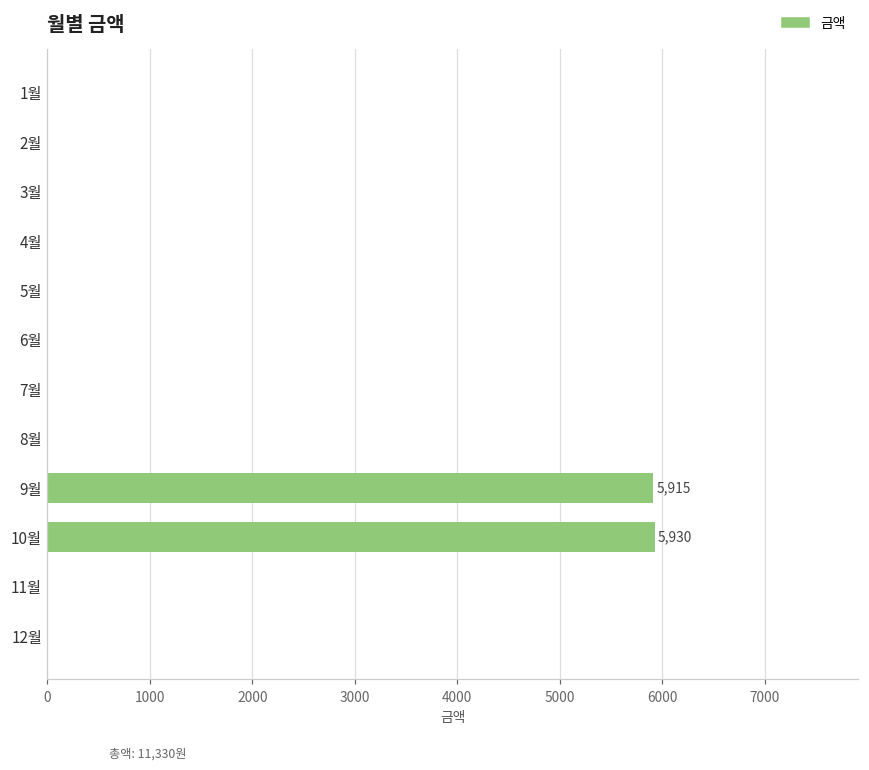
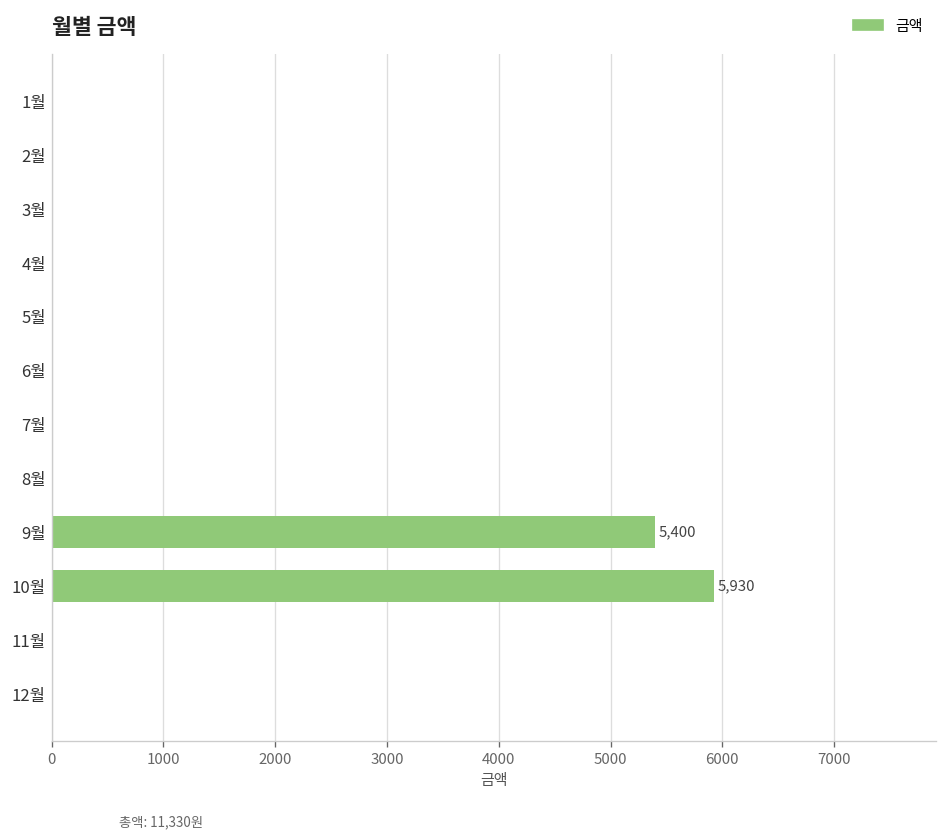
9월: 5,915 -> 5,400
